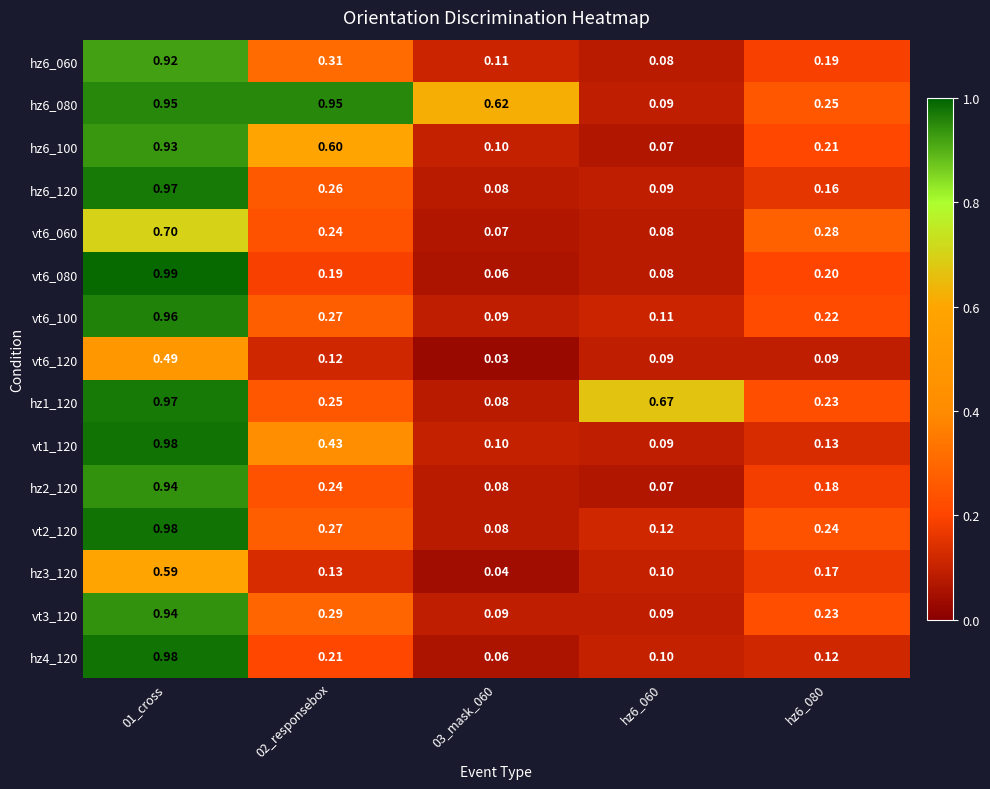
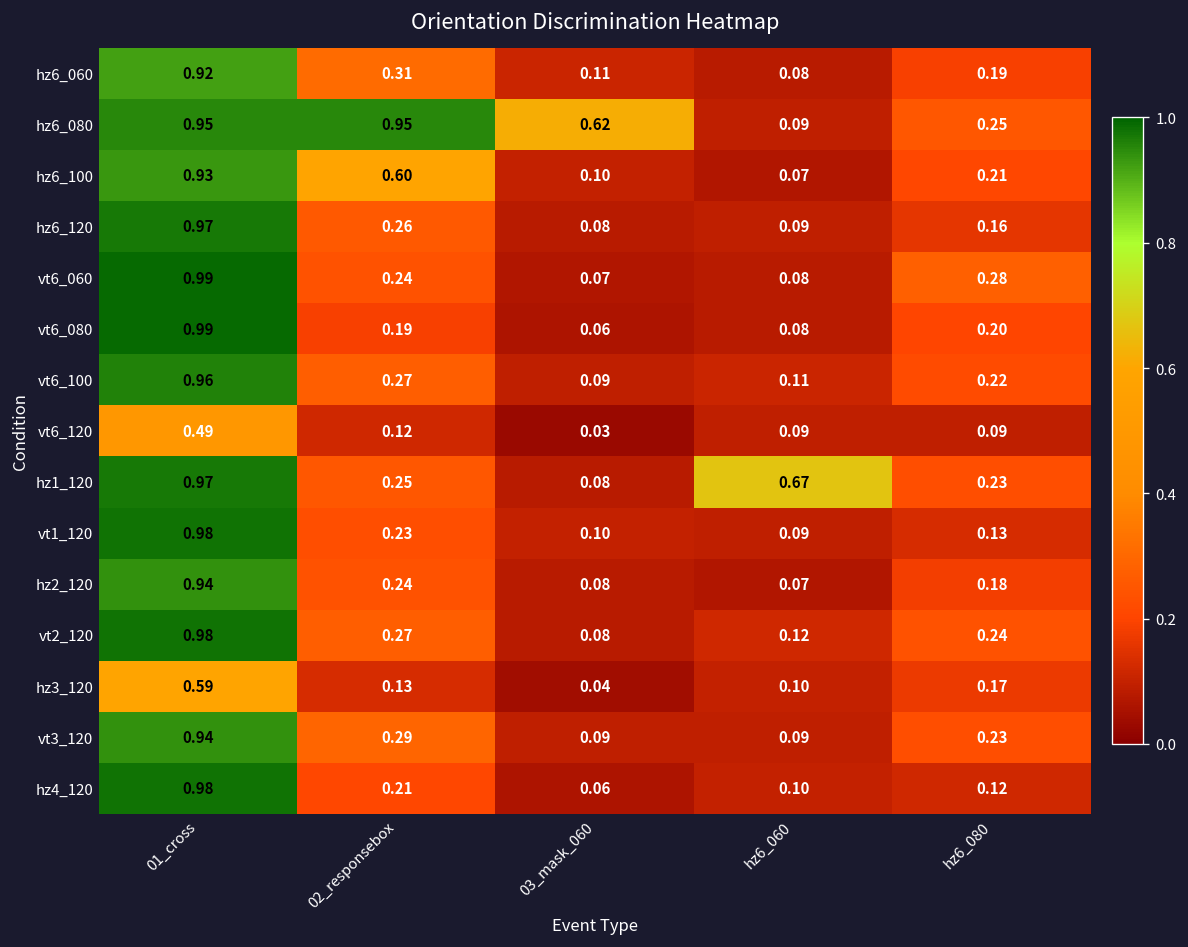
vt6_060, 01_cross: 0.70 -> 0.99
vt1_120, 02_responsebox: 0.43 -> 0.23
